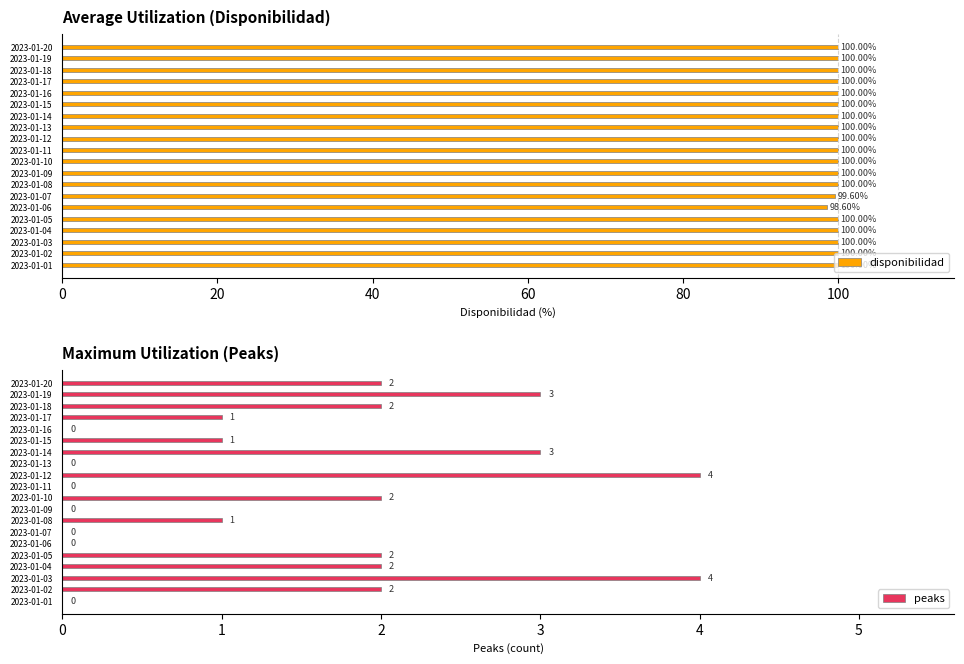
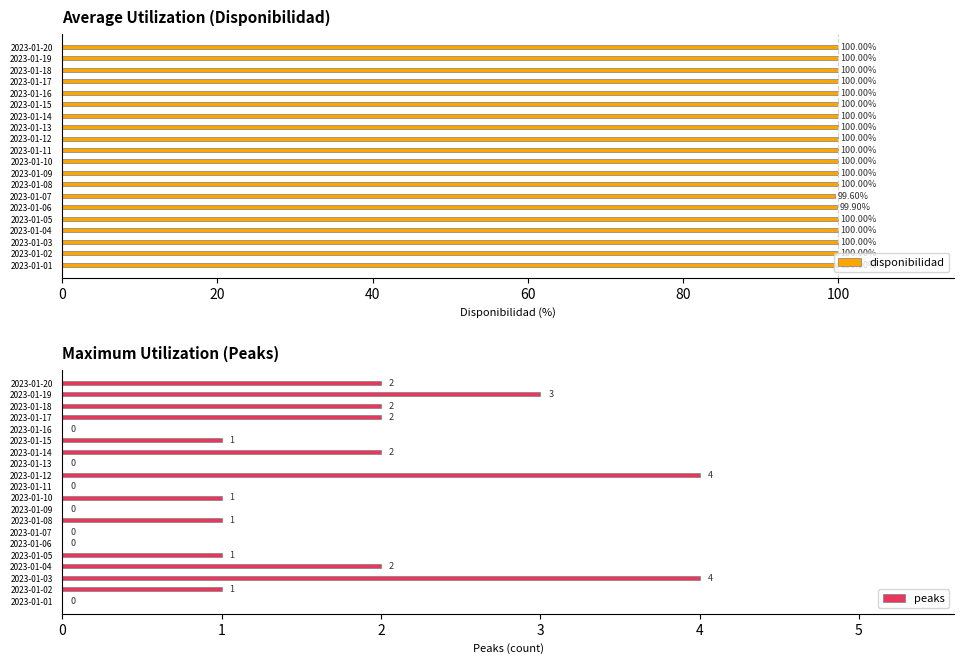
Average Utilization (Disponibilidad), 2023-01-06: 98.60% -> 99.90%
Maximum Utilization (Peaks), 2023-01-17: 1 -> 2
Maximum Utilization (Peaks), 2023-01-14: 3 -> 2
Maximum Utilization (Peaks), 2023-01-10: 2 -> 1
Maximum Utilization (Peaks), 2023-01-05: 2 -> 1
Maximum Utilization (Peaks), 2023-01-02: 2 -> 1
